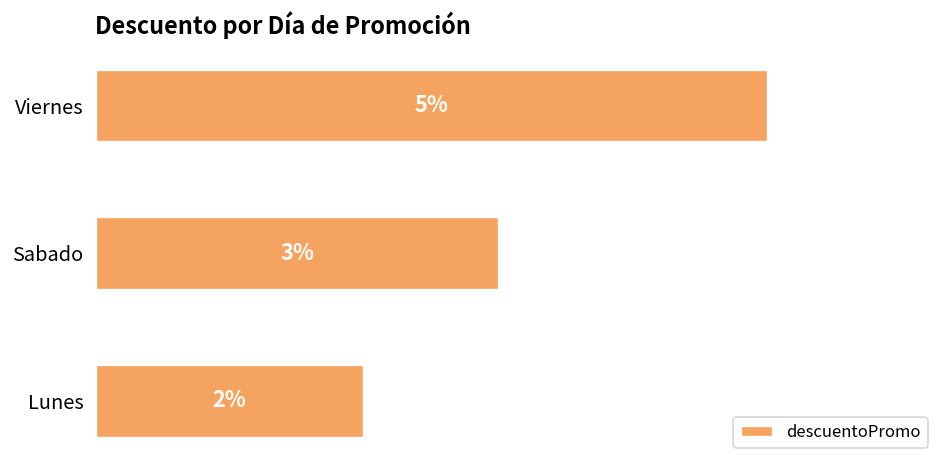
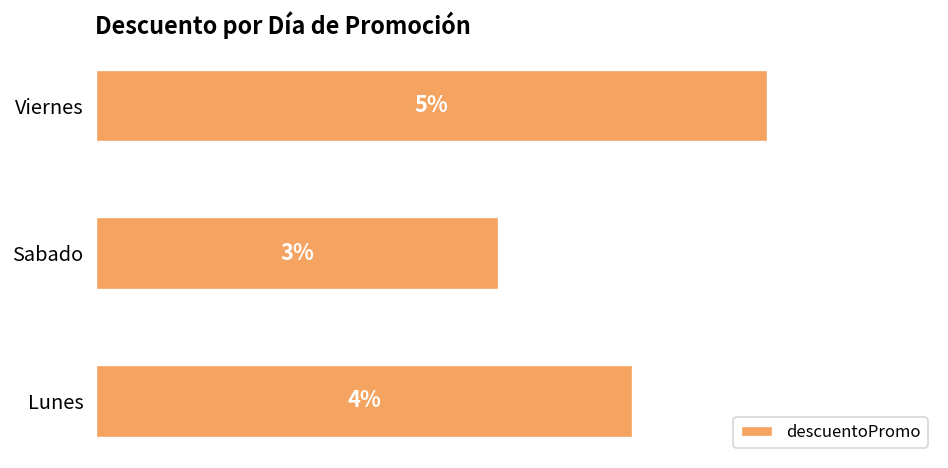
Lunes: 2% -> 4%
